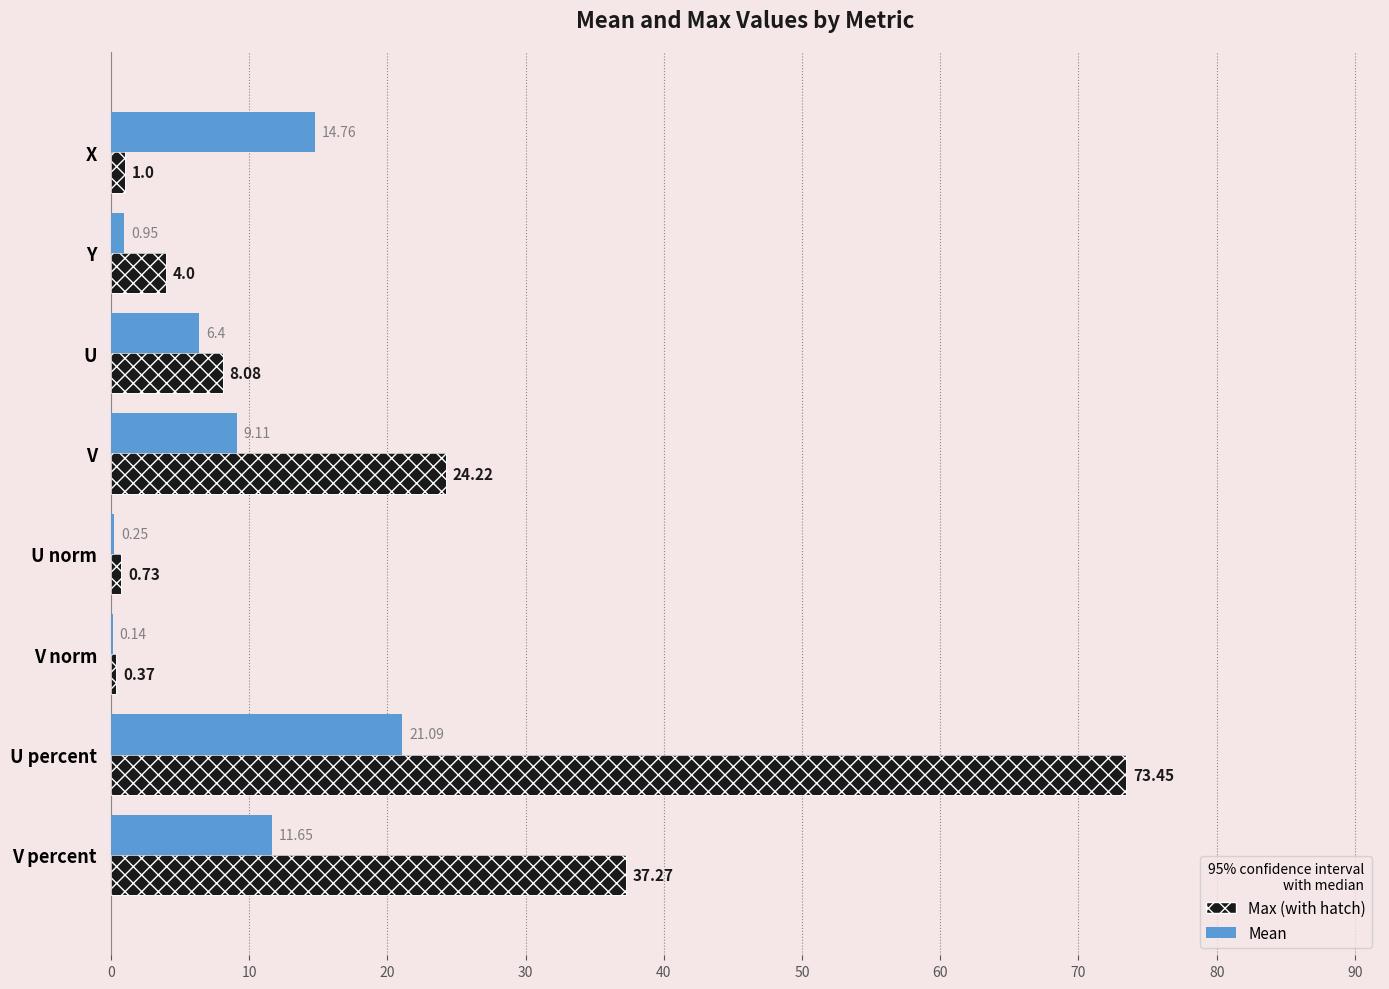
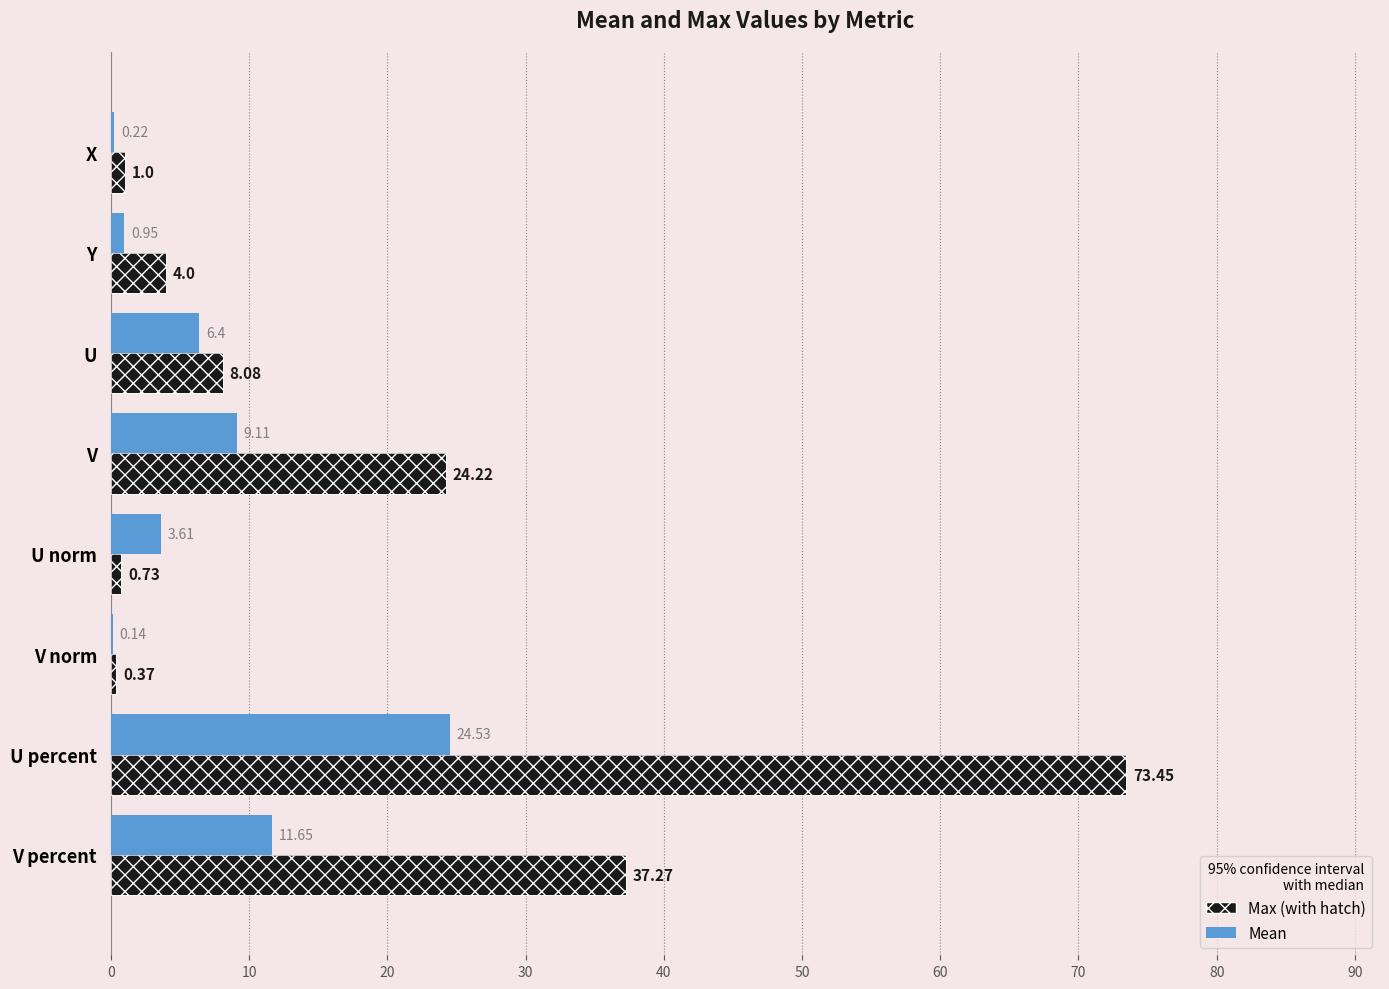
Mean, X: 14.76 -> 0.22
Mean, U norm: 0.25 -> 3.61
Mean, U percent: 21.09 -> 24.53
